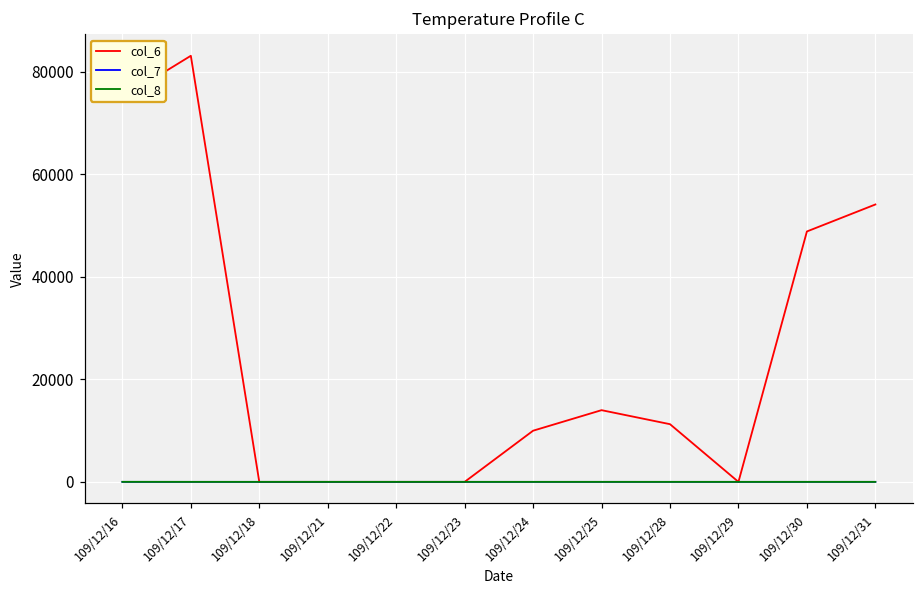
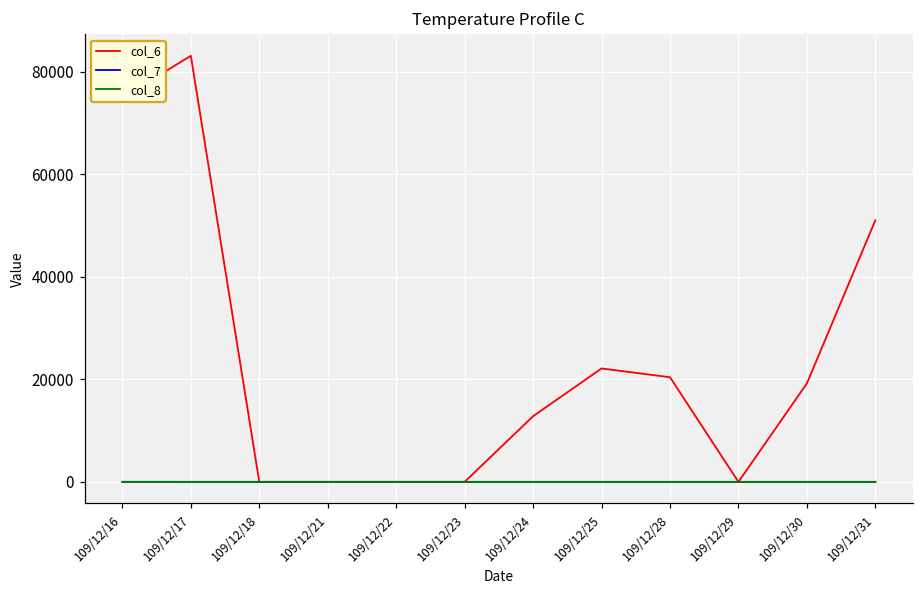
col_6, 109/12/24: 10000 -> 13000
col_6, 109/12/25: 14000 -> 22000
col_6, 109/12/28: 11000 -> 20000
col_6, 109/12/30: 49000 -> 19000
col_6, 109/12/31: 54000 -> 51000
